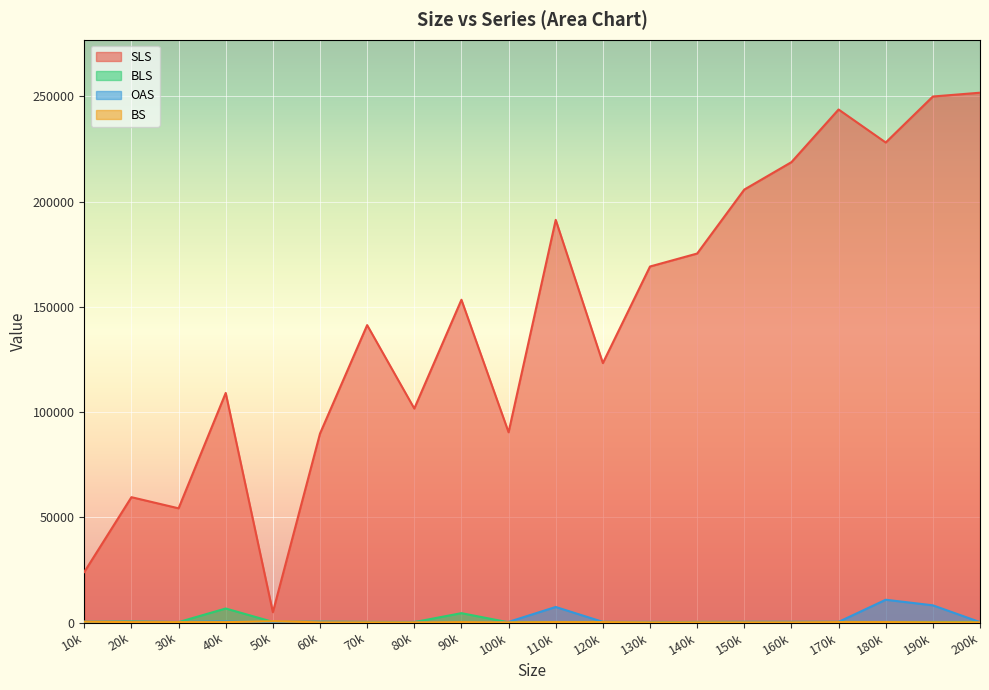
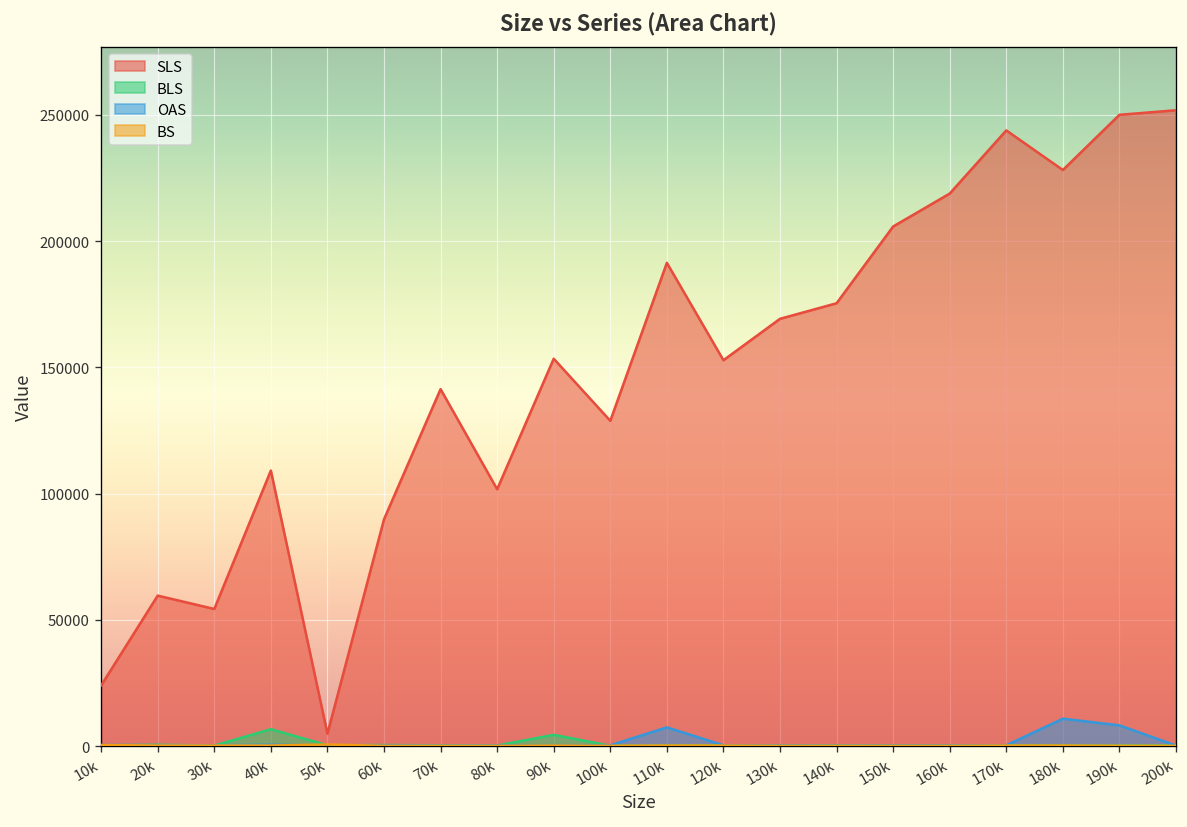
SLS, 100k: 90000 -> 129000
SLS, 120k: 123000 -> 153000
